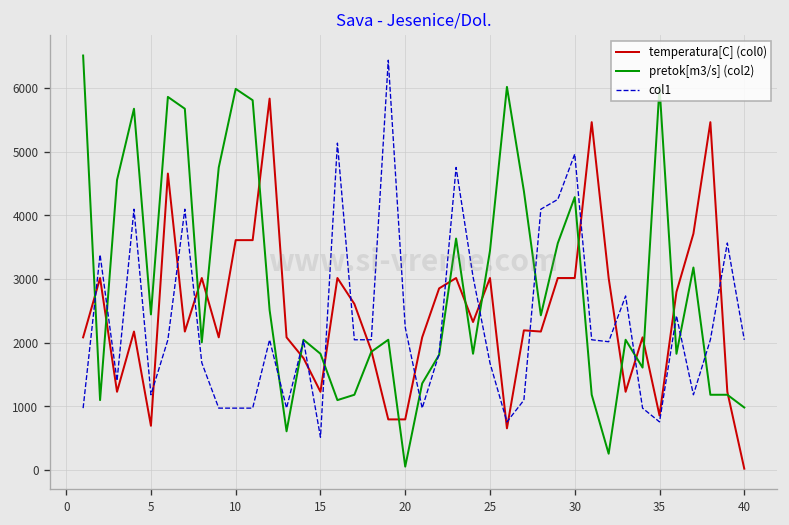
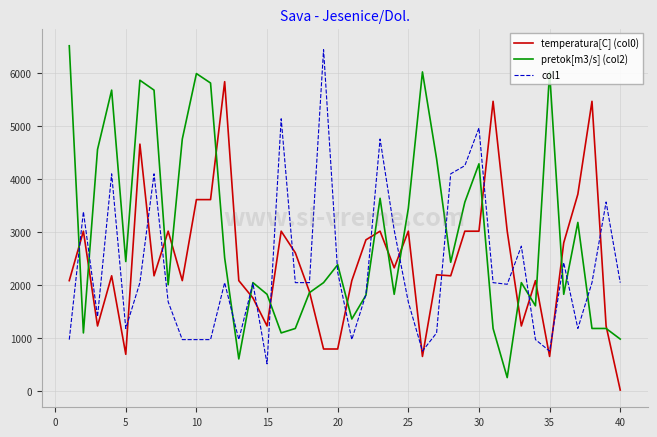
pretok[m3/s] (col2), 20: 100 -> 2400
temperatura[C] (col0), 35: 900 -> 700
